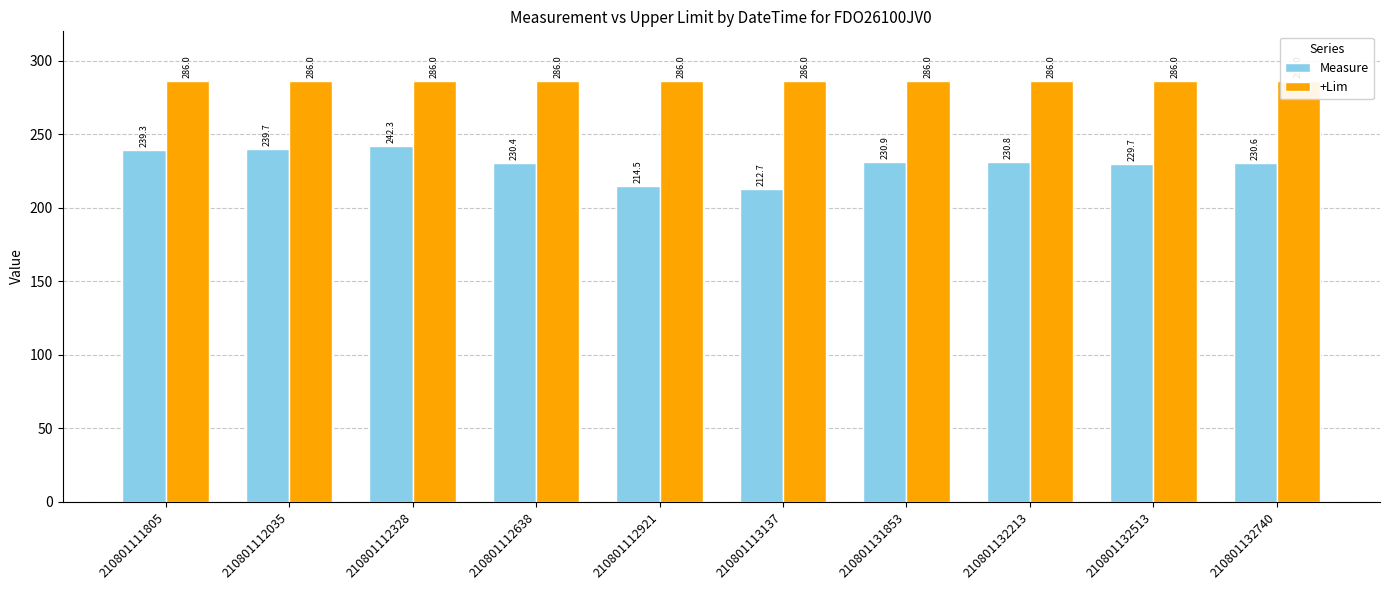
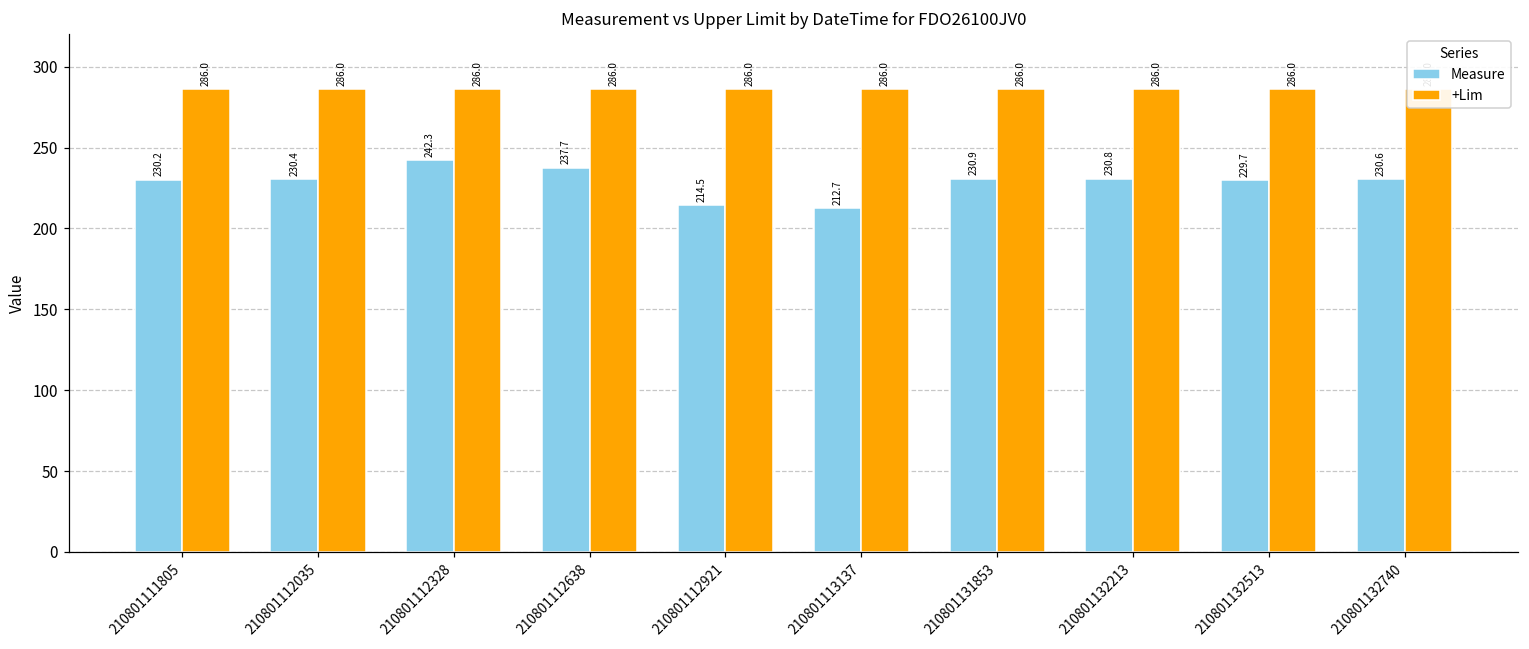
Measure, 210801111805: 239.3 -> 230.2
Measure, 210801112035: 239.7 -> 230.4
Measure, 210801112638: 230.4 -> 237.7
